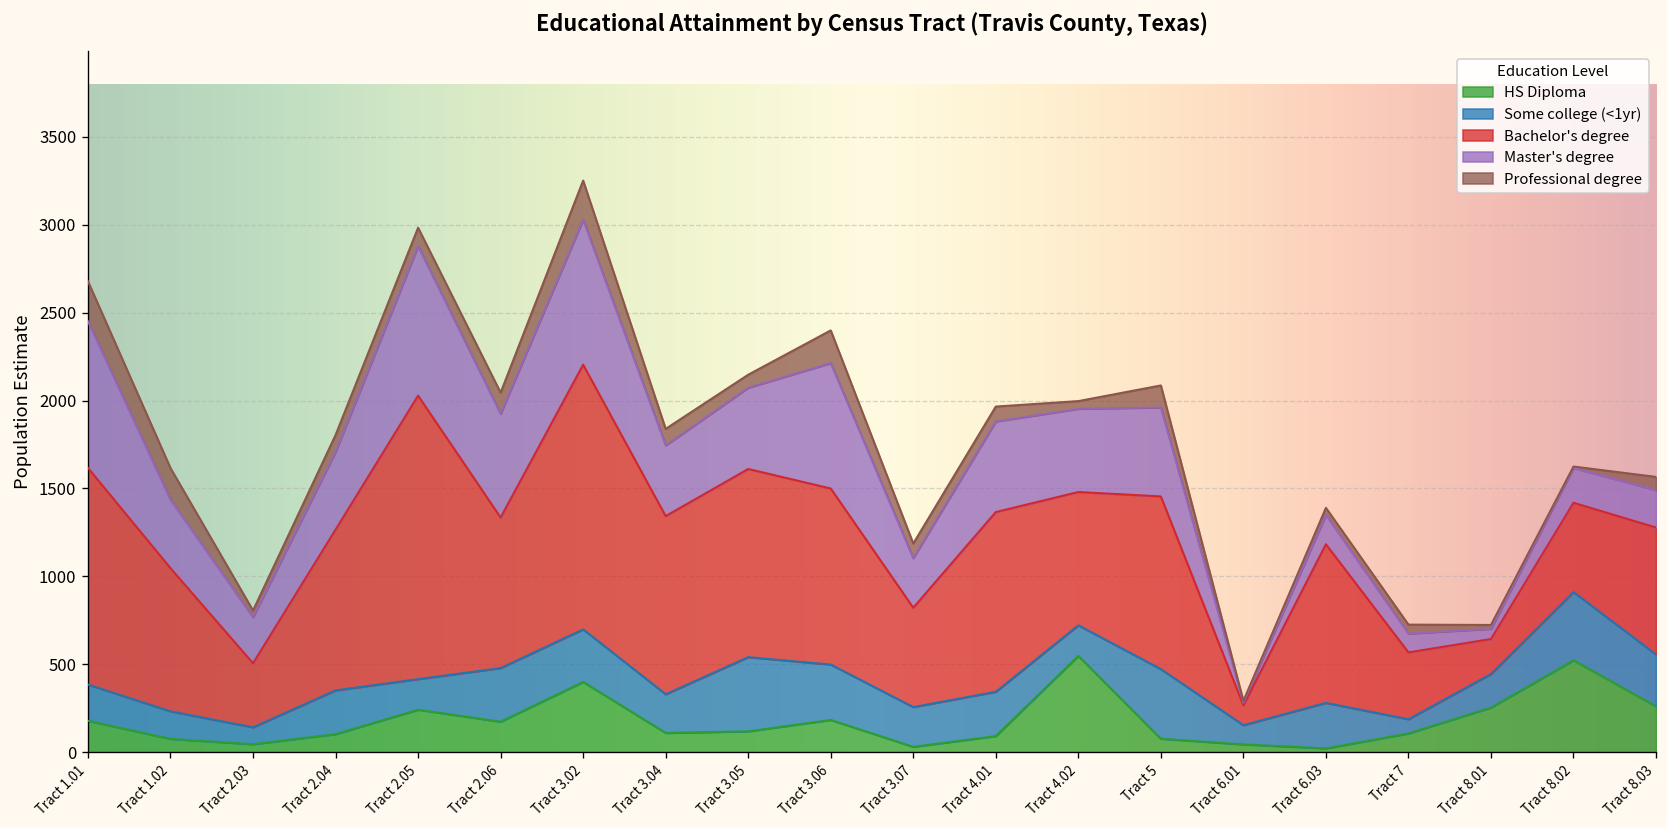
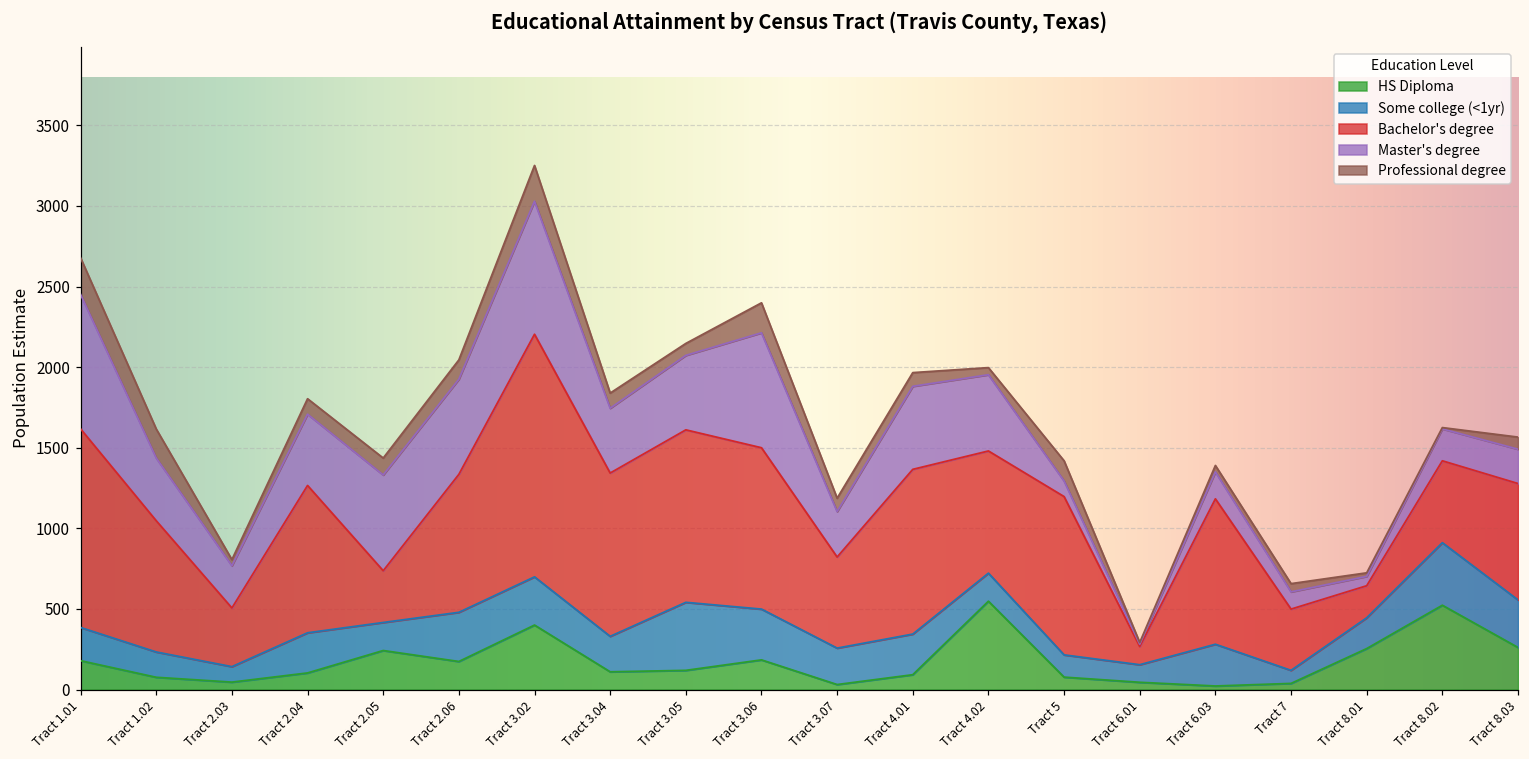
Bachelor's degree, Tract 2.05: 1610 -> 320
Master's degree, Tract 2.05: 850 -> 590
Some college (<1yr), Tract 5: 400 -> 140
Master's degree, Tract 5: 510 -> 100
HS Diploma, Tract 7: 110 -> 40
